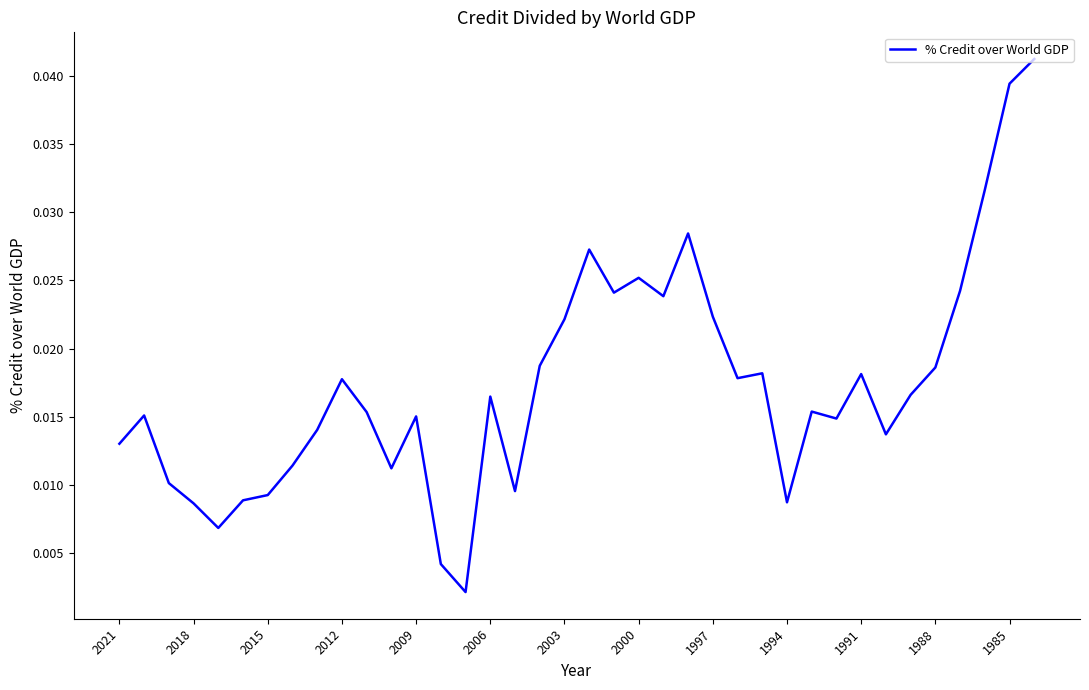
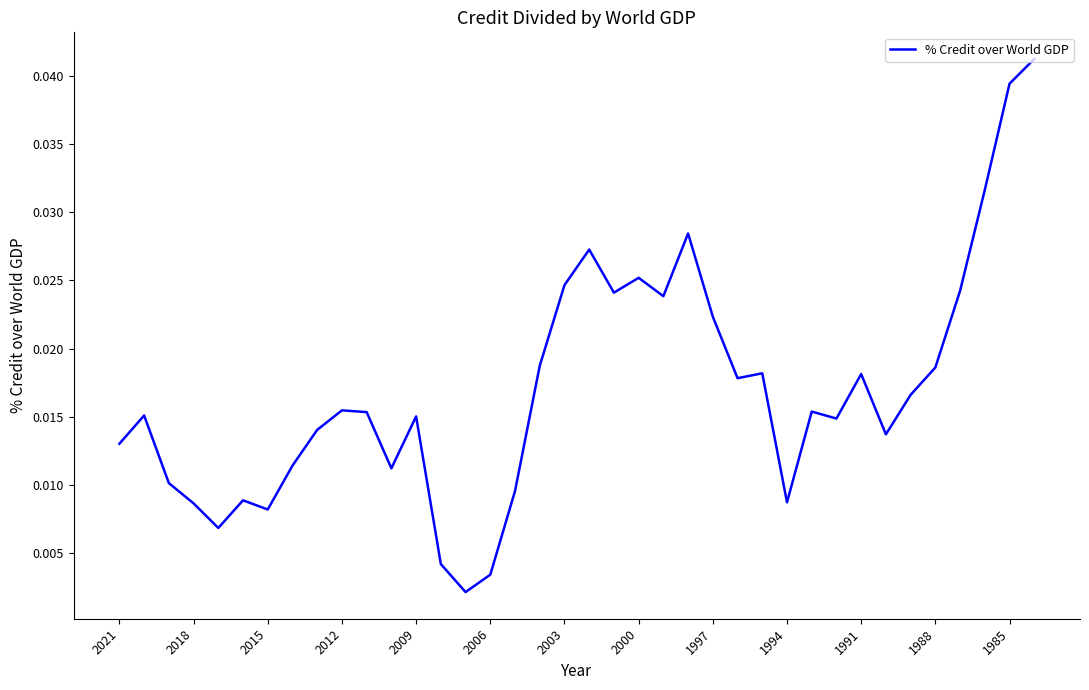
2015: 0.0093 -> 0.0082
2012: 0.0178 -> 0.0155
2006: 0.0165 -> 0.0034
2003: 0.0221 -> 0.0246
